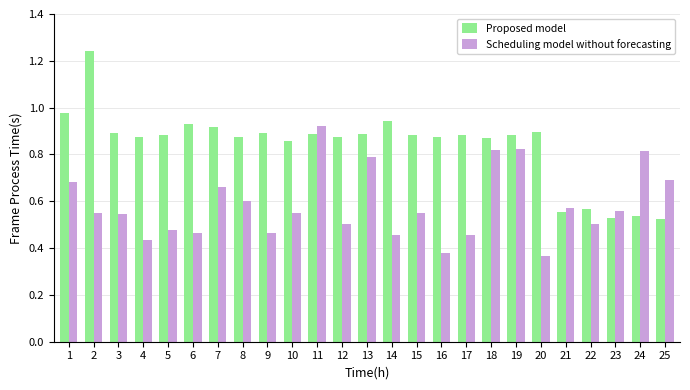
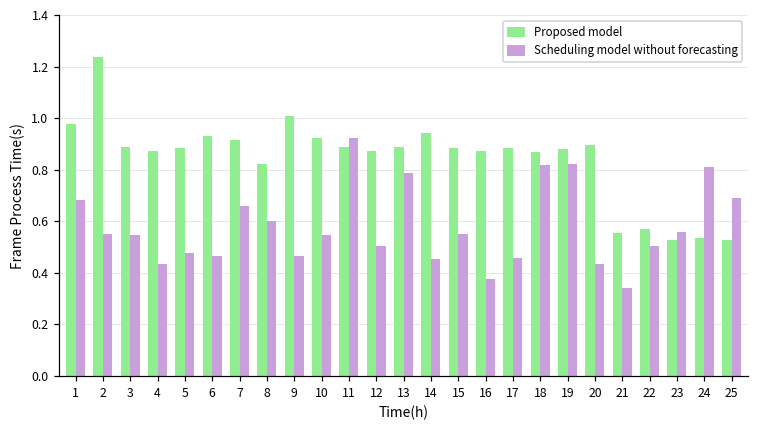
Proposed model, 8: 0.87 -> 0.82
Proposed model, 9: 0.89 -> 1.01
Proposed model, 10: 0.86 -> 0.92
Scheduling model without forecasting, 20: 0.37 -> 0.44
Scheduling model without forecasting, 21: 0.57 -> 0.34
